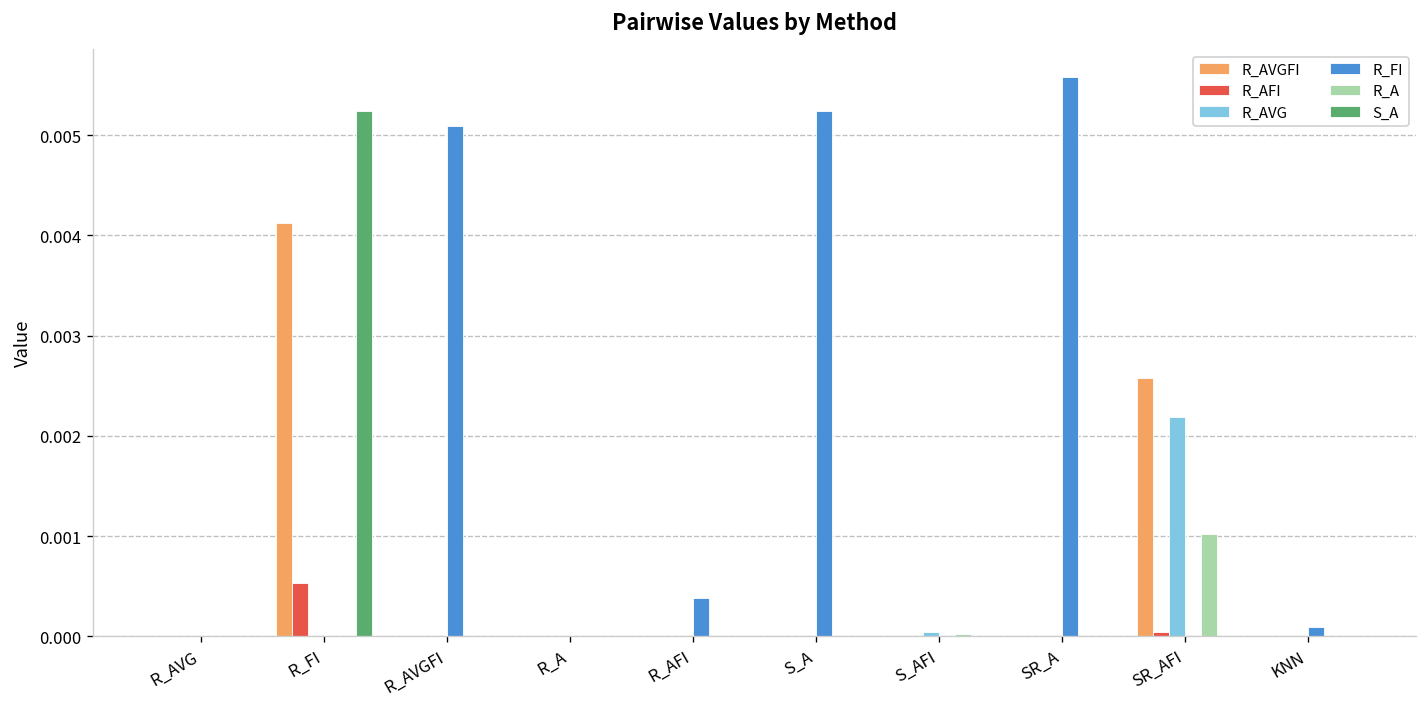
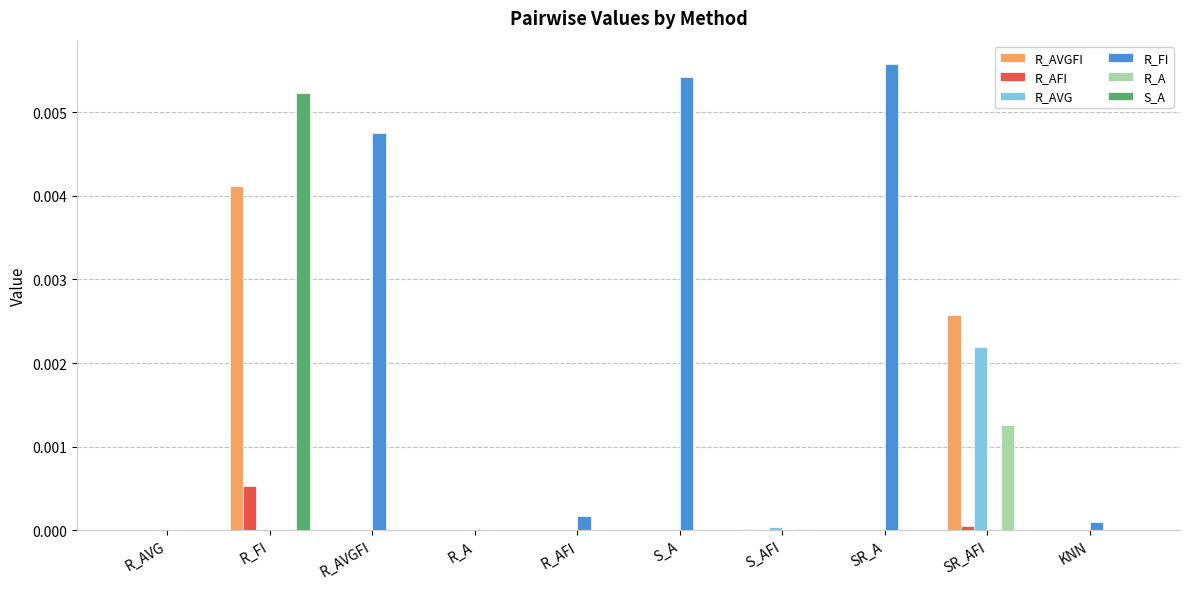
R_FI, R_AVGFI: 0.0051 -> 0.0048
R_FI, R_AFI: 0.0004 -> 0.0002
R_FI, S_A: 0.0052 -> 0.0054
R_A, SR_AFI: 0.0010 -> 0.0013
